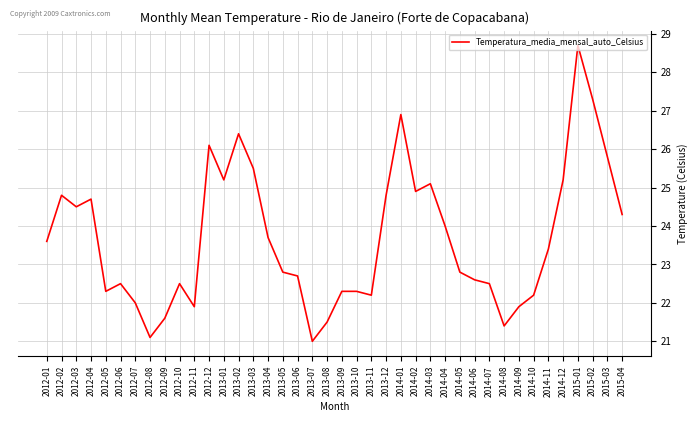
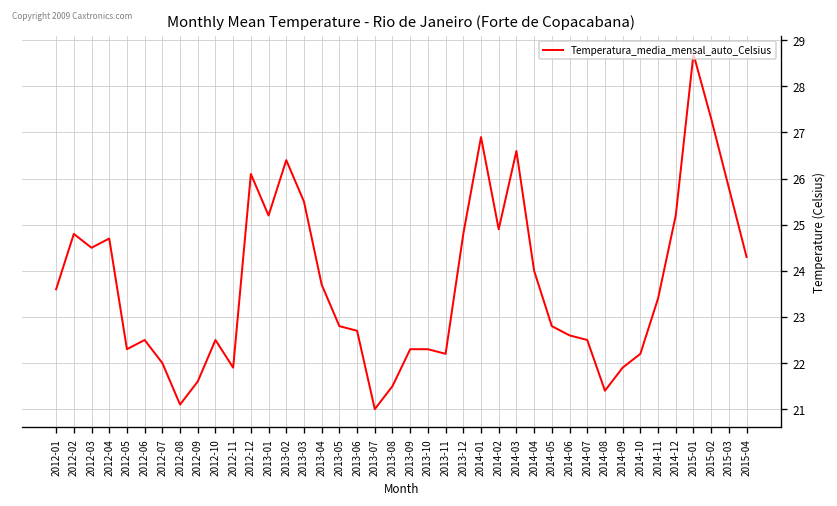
2014-03: 25.1 -> 26.6
